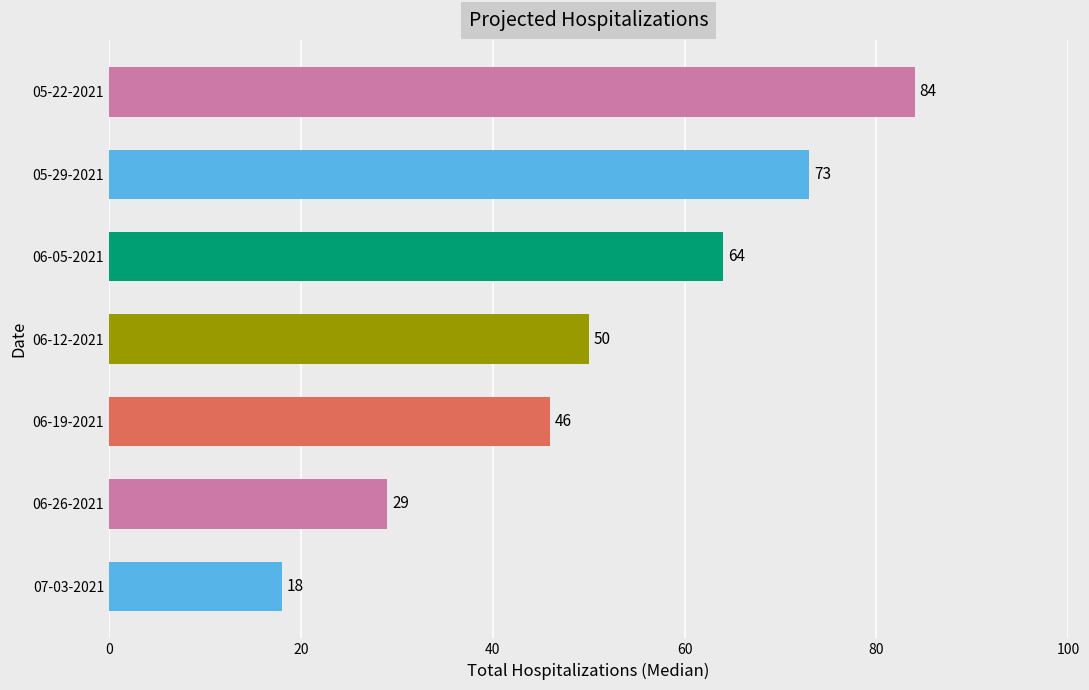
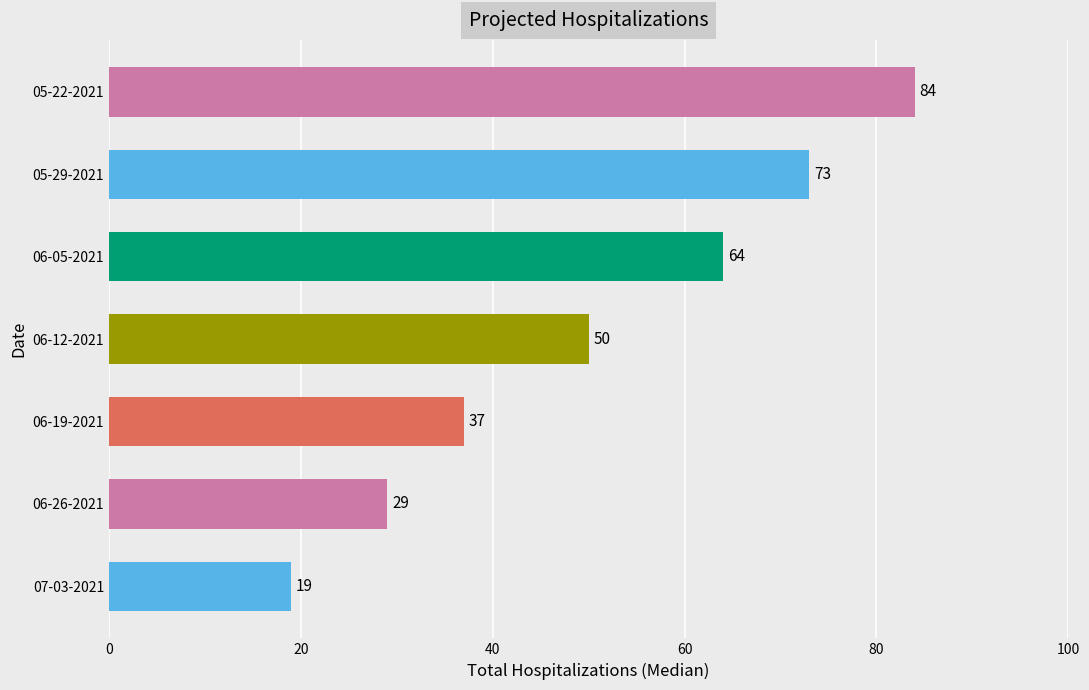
06-19-2021: 46 -> 37
07-03-2021: 18 -> 19
